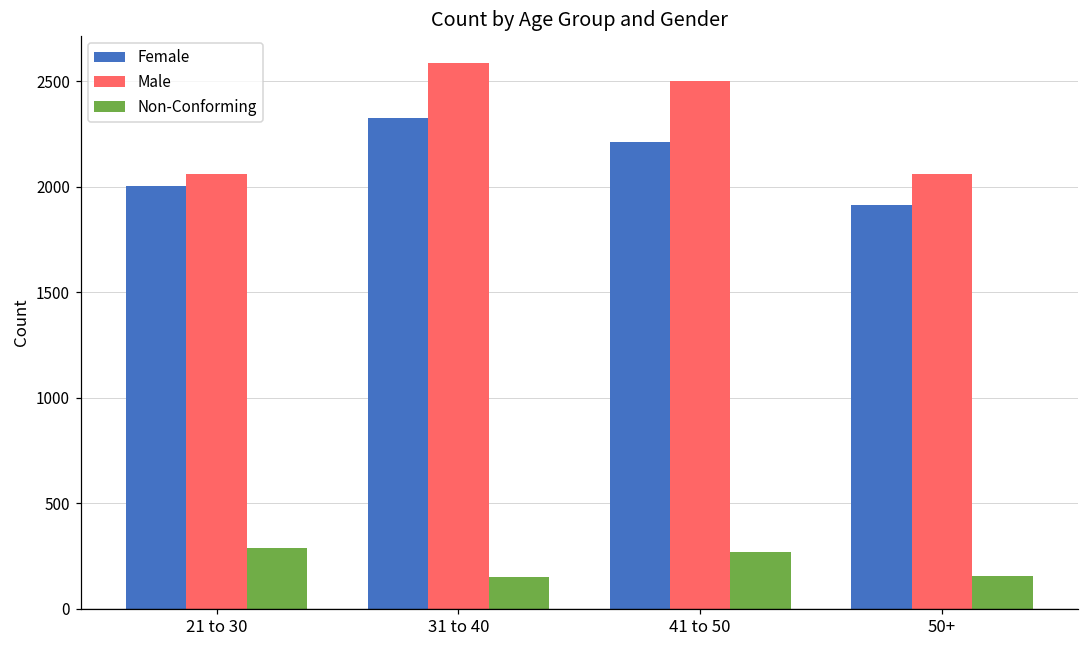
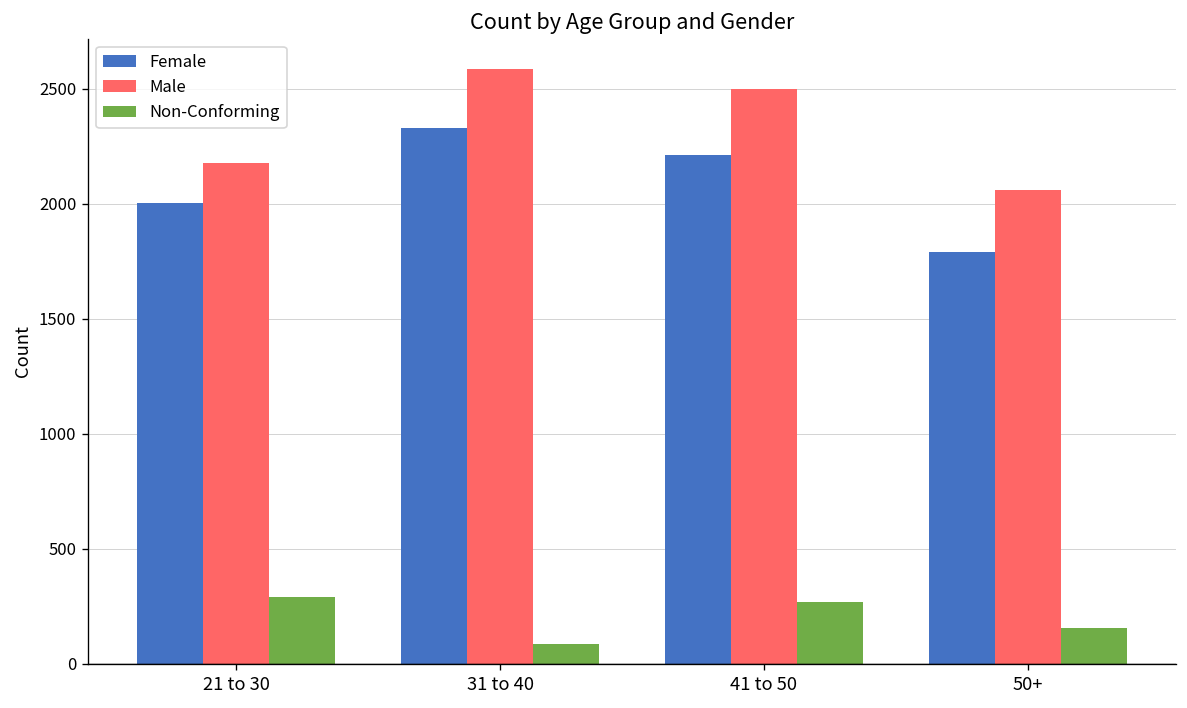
Male, 21 to 30: 2060 -> 2180
Non-Conforming, 31 to 40: 150 -> 90
Female, 50+: 1910 -> 1790
